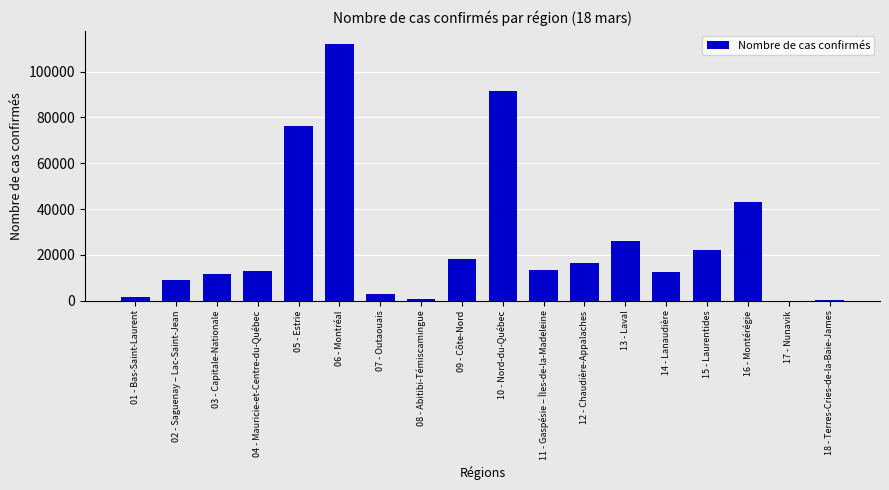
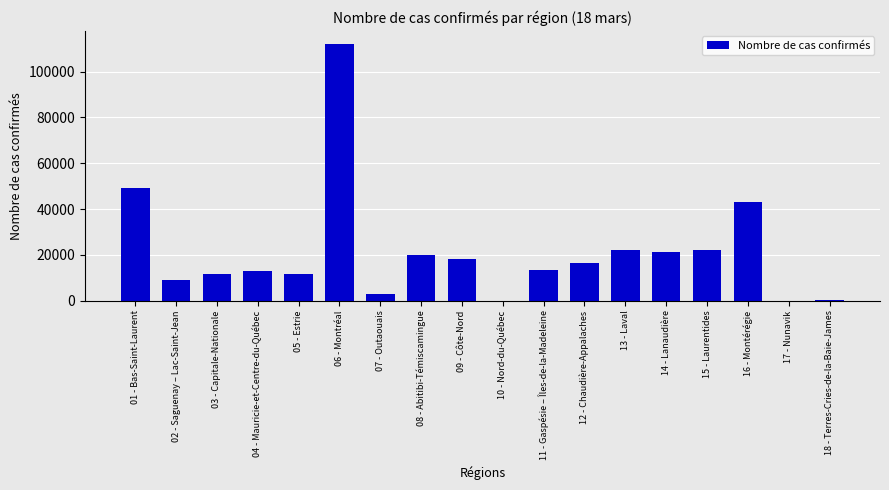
01 - Bas-Saint-Laurent: 2000 -> 49000
05 - Estrie: 76000 -> 12000
08 - Abitibi-Témiscamingue: 1000 -> 20000
10 - Nord-du-Québec: 91000 -> 0
13 - Laval: 26000 -> 22000
14 - Lanaudière: 13000 -> 21000
